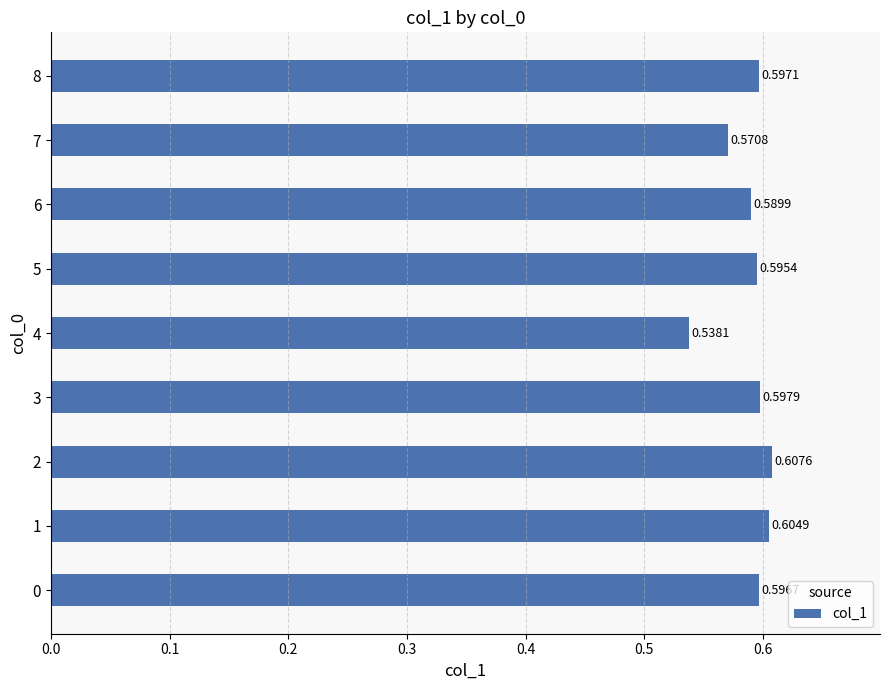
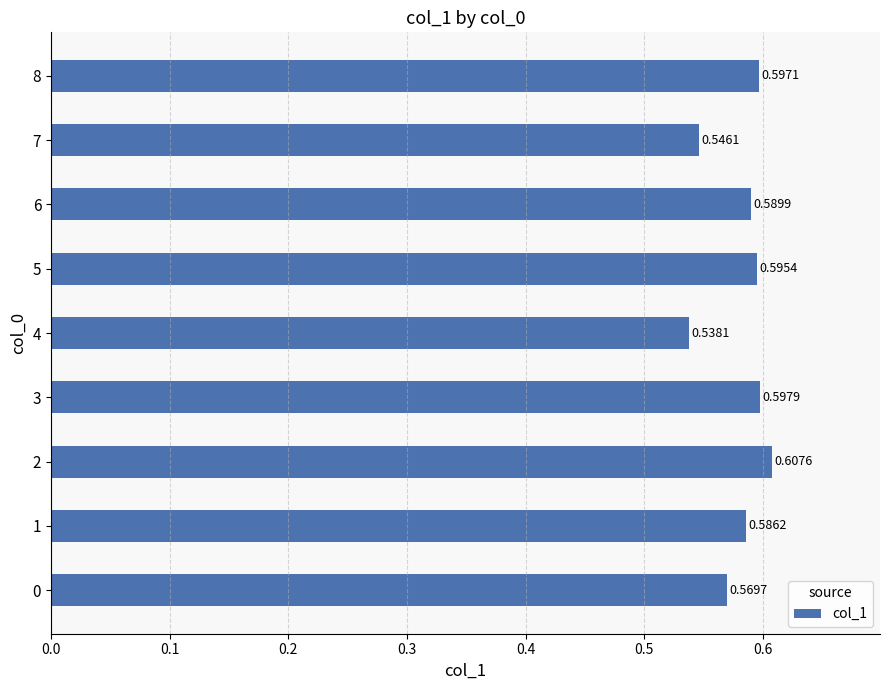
7: 0.5708 -> 0.5461
1: 0.6049 -> 0.5862
0: 0.597 -> 0.570
